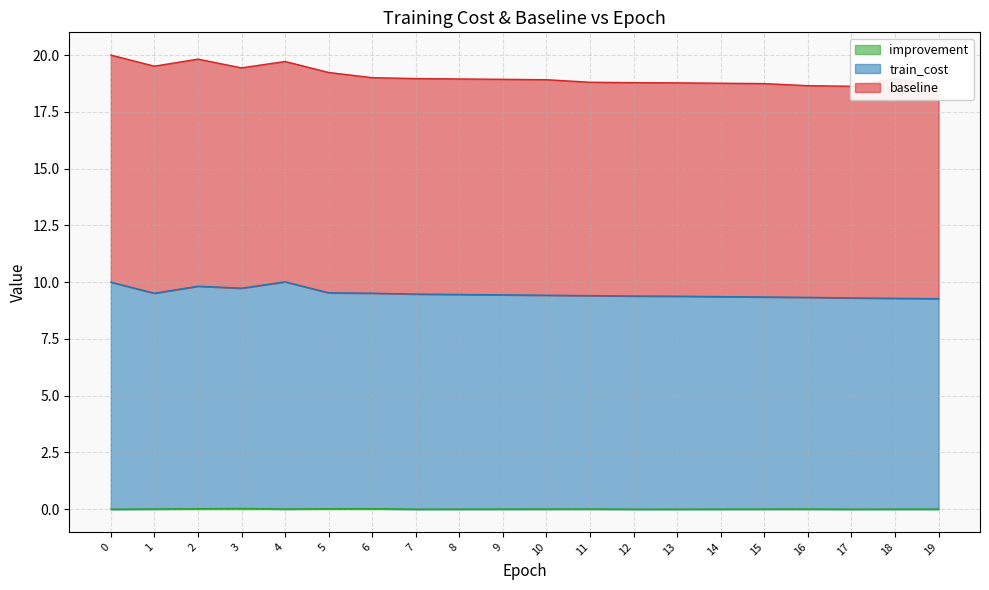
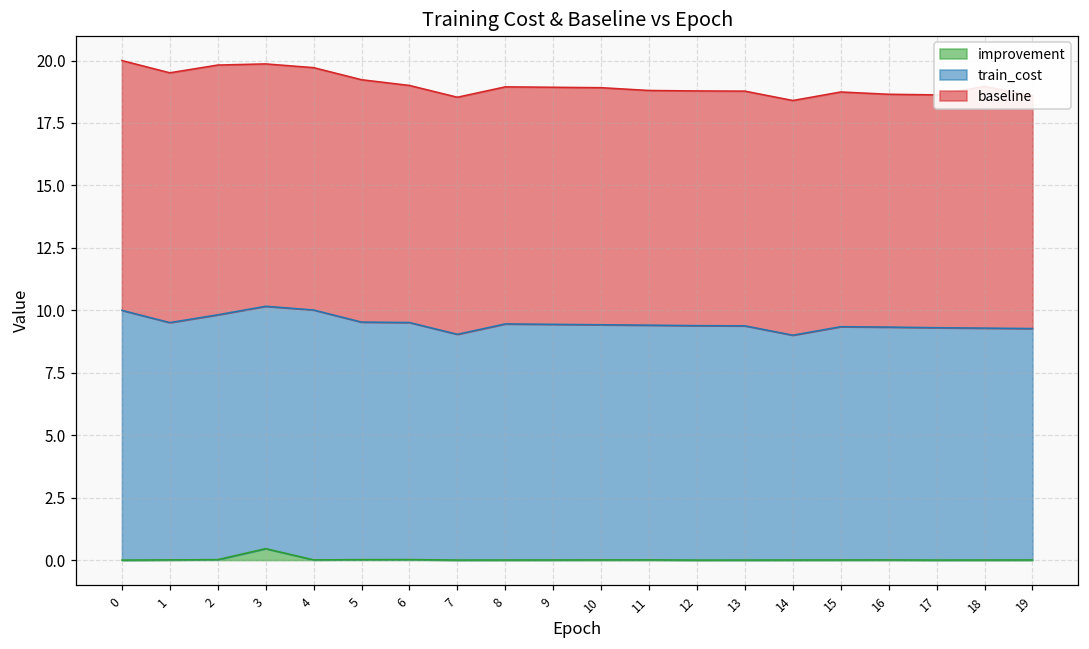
improvement, 3: 0.0 -> 0.5
train_cost, 7: 9.5 -> 9.0
train_cost, 14: 9.4 -> 9.0
